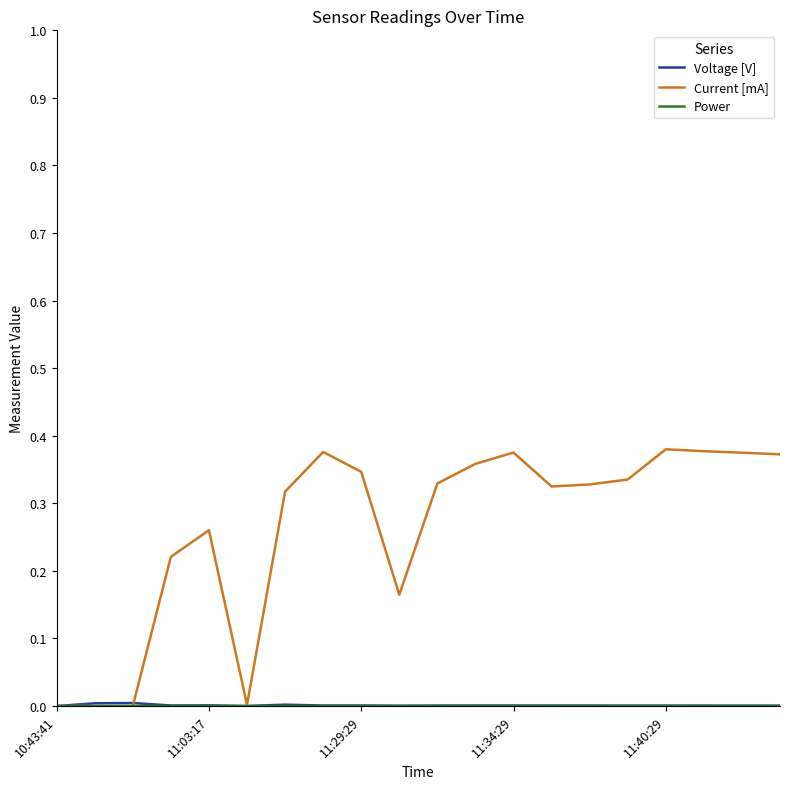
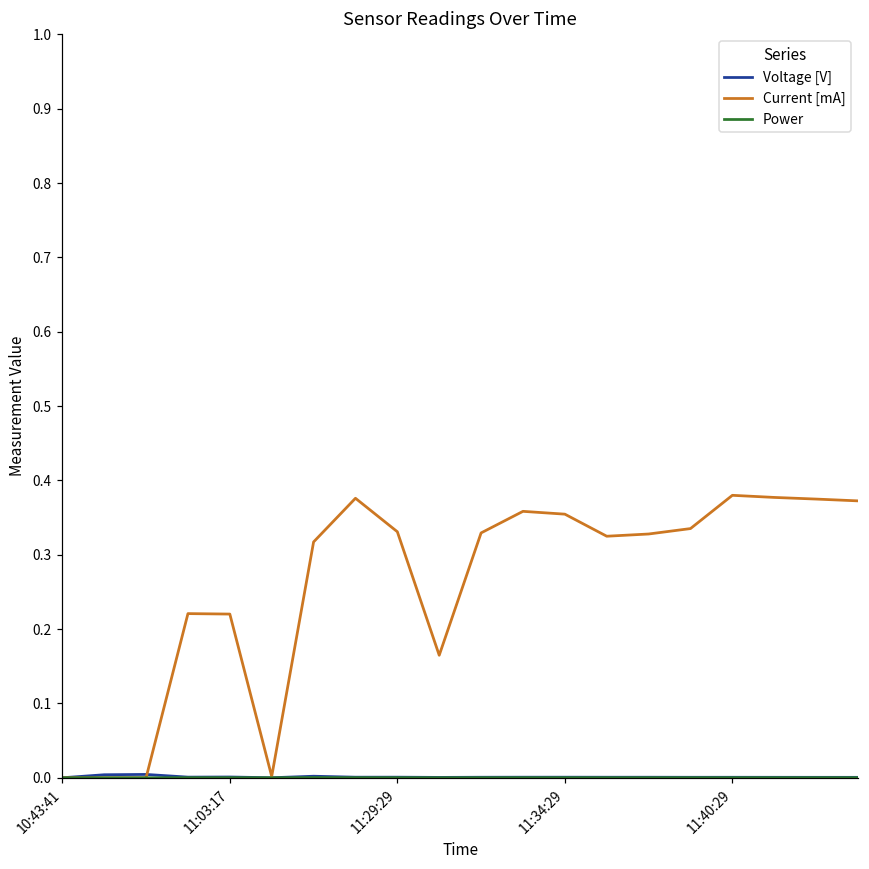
Current [mA], 11:03:17: 0.26 -> 0.22
Current [mA], 11:29:29: 0.35 -> 0.33
Current [mA], 11:34:29: 0.38 -> 0.35
